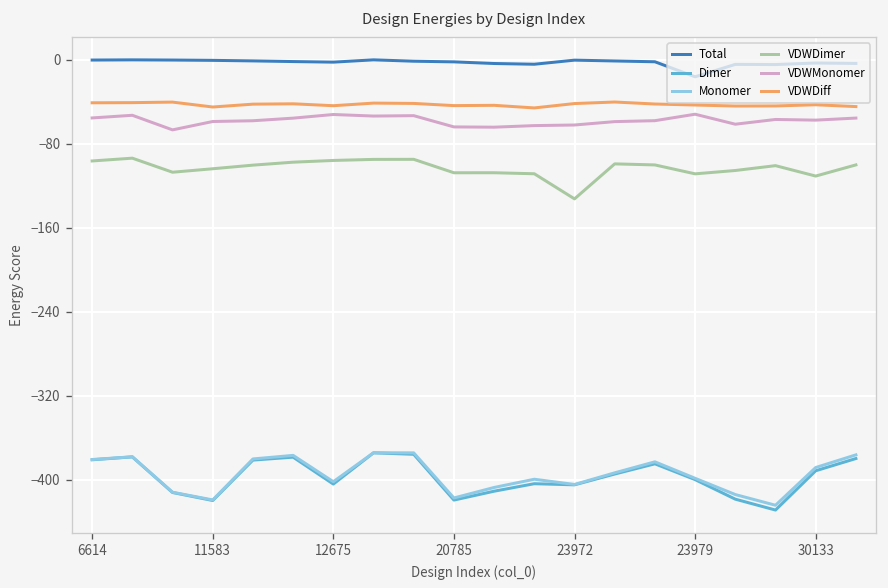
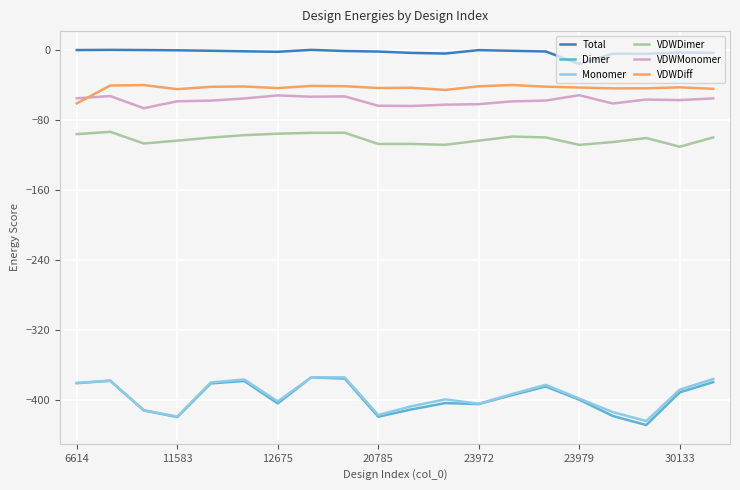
VDWDiff, 6614: -40 -> -60
VDWDimer, 23972: -130 -> -100
